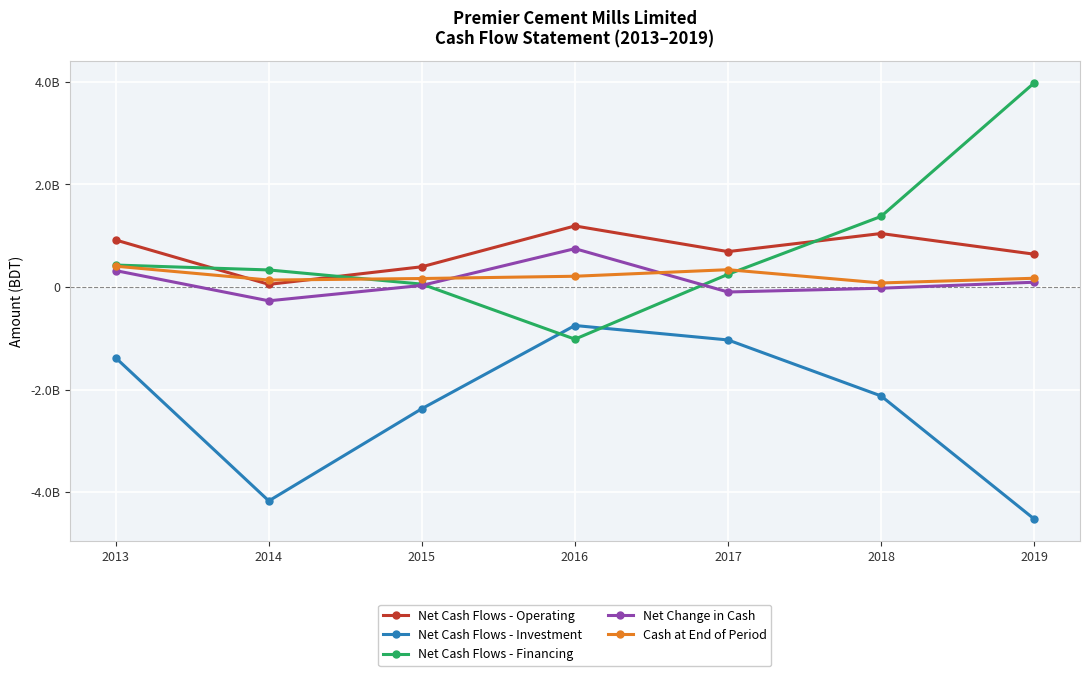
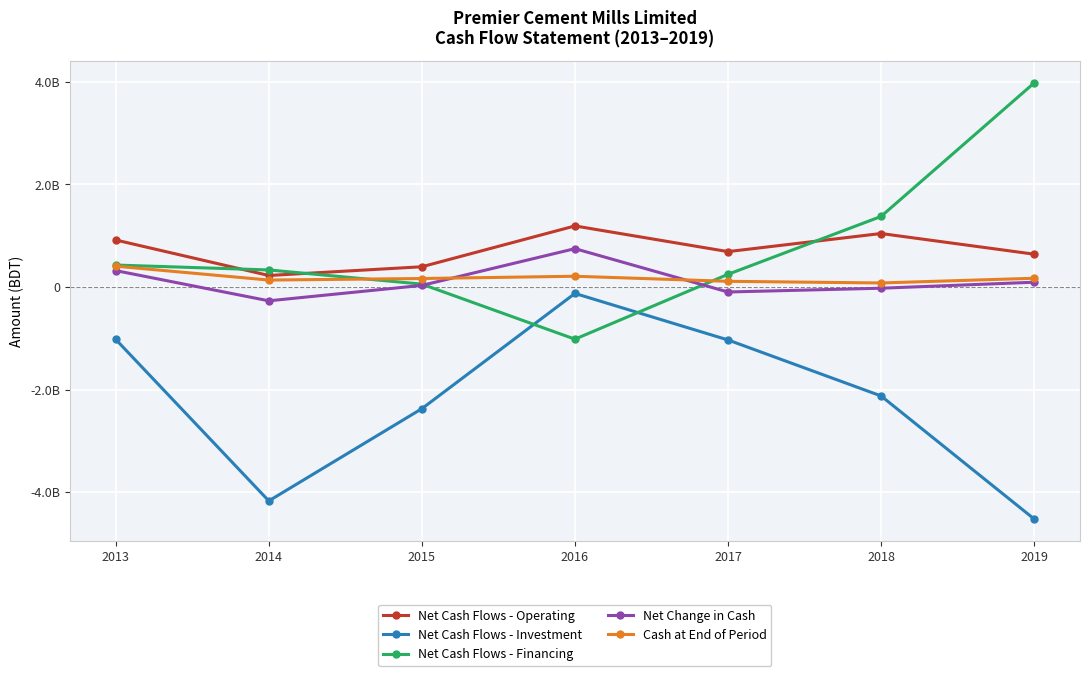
Net Cash Flows - Investment, 2013: -1400000000 -> -1000000000
Net Cash Flows - Operating, 2014: 100000000 -> 200000000
Net Cash Flows - Investment, 2016: -800000000 -> -100000000
Cash at End of Period, 2017: 300000000 -> 100000000
